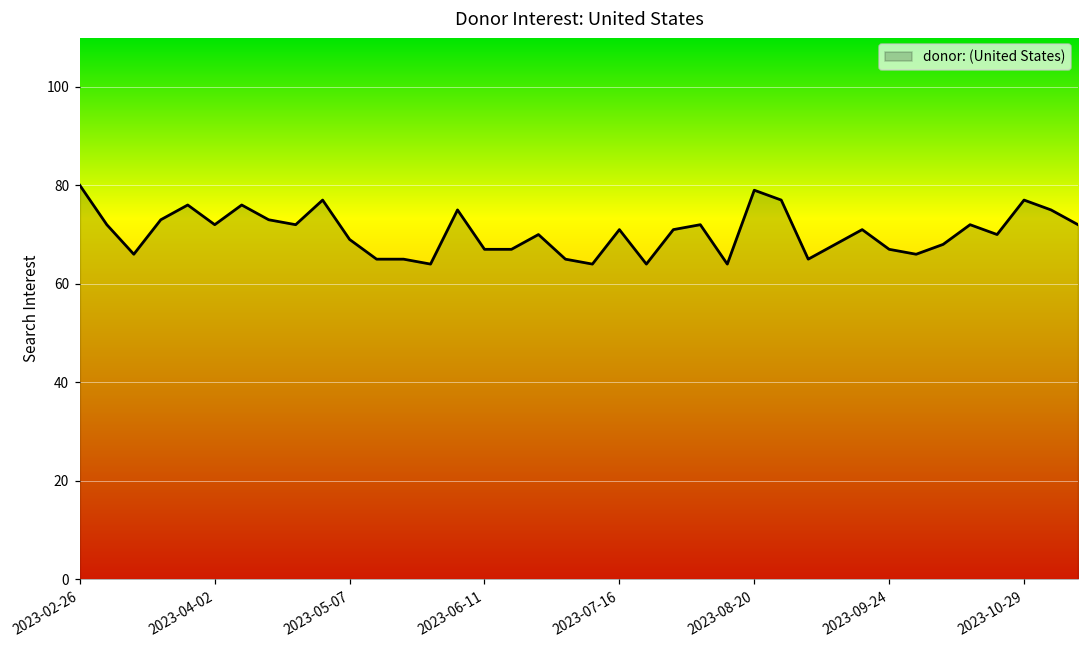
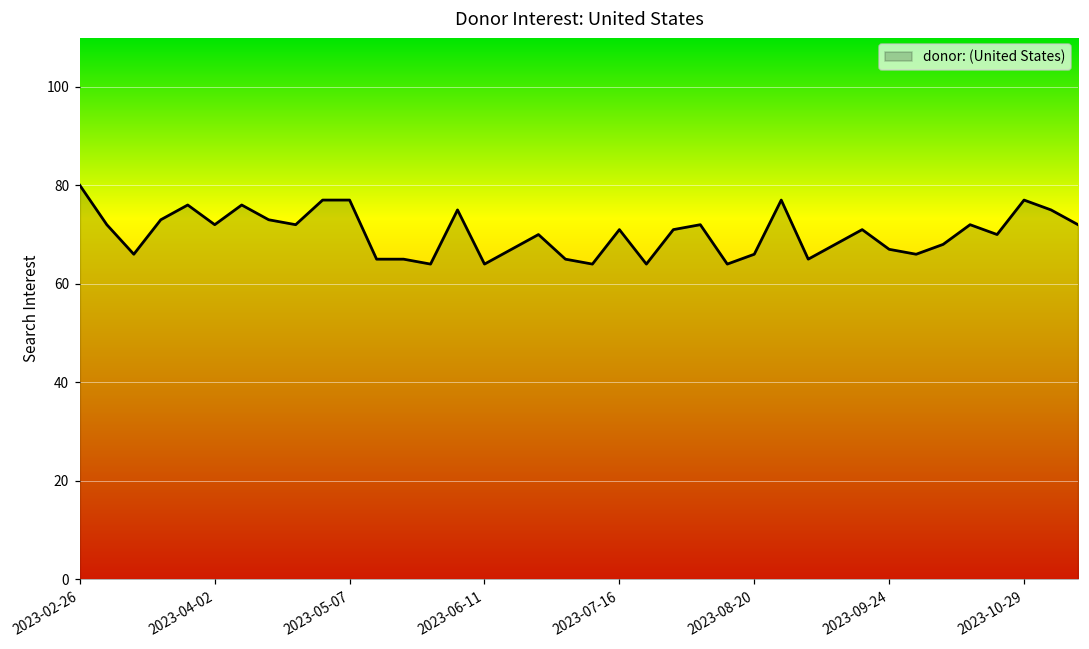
2023-05-07: 69 -> 77
2023-06-11: 67 -> 64
2023-08-20: 79 -> 66
